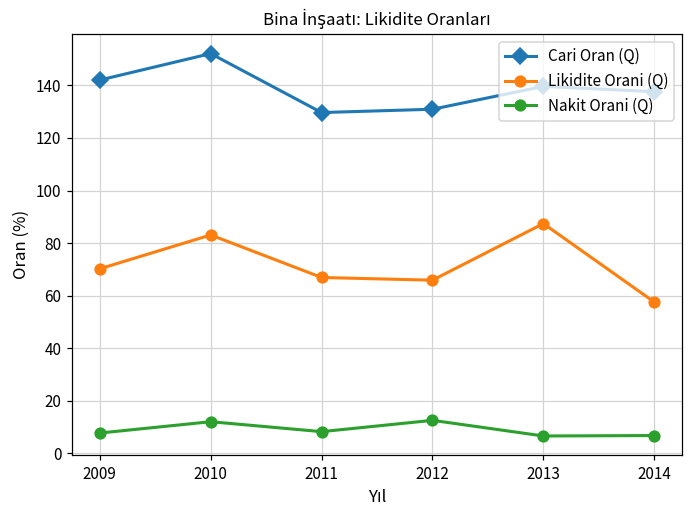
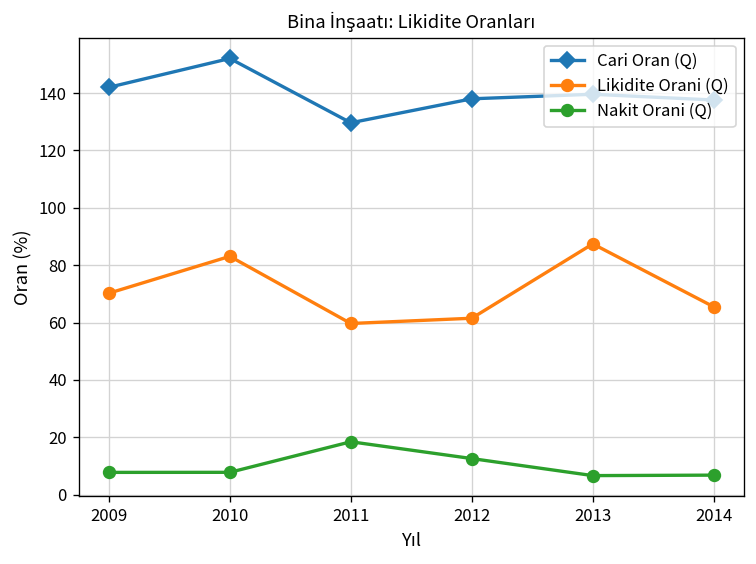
Nakit Orani (Q), 2010: 12 -> 8
Likidite Orani (Q), 2011: 67 -> 60
Nakit Orani (Q), 2011: 8 -> 18
Cari Oran (Q), 2012: 131 -> 138
Likidite Orani (Q), 2012: 66 -> 61
Likidite Orani (Q), 2014: 58 -> 65
